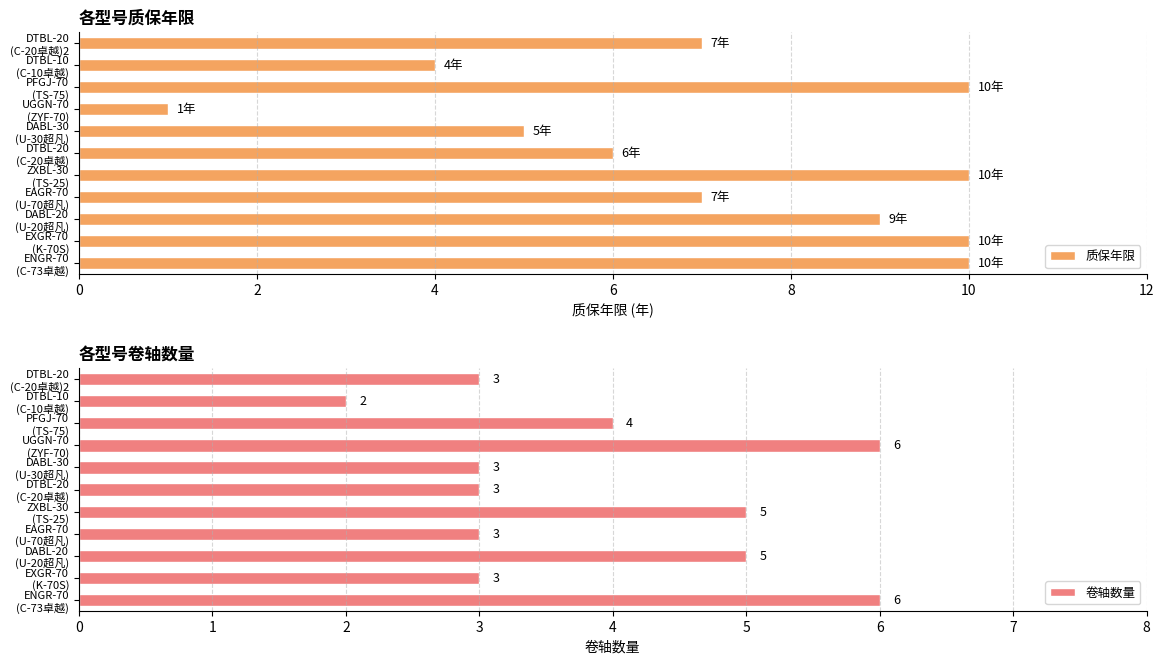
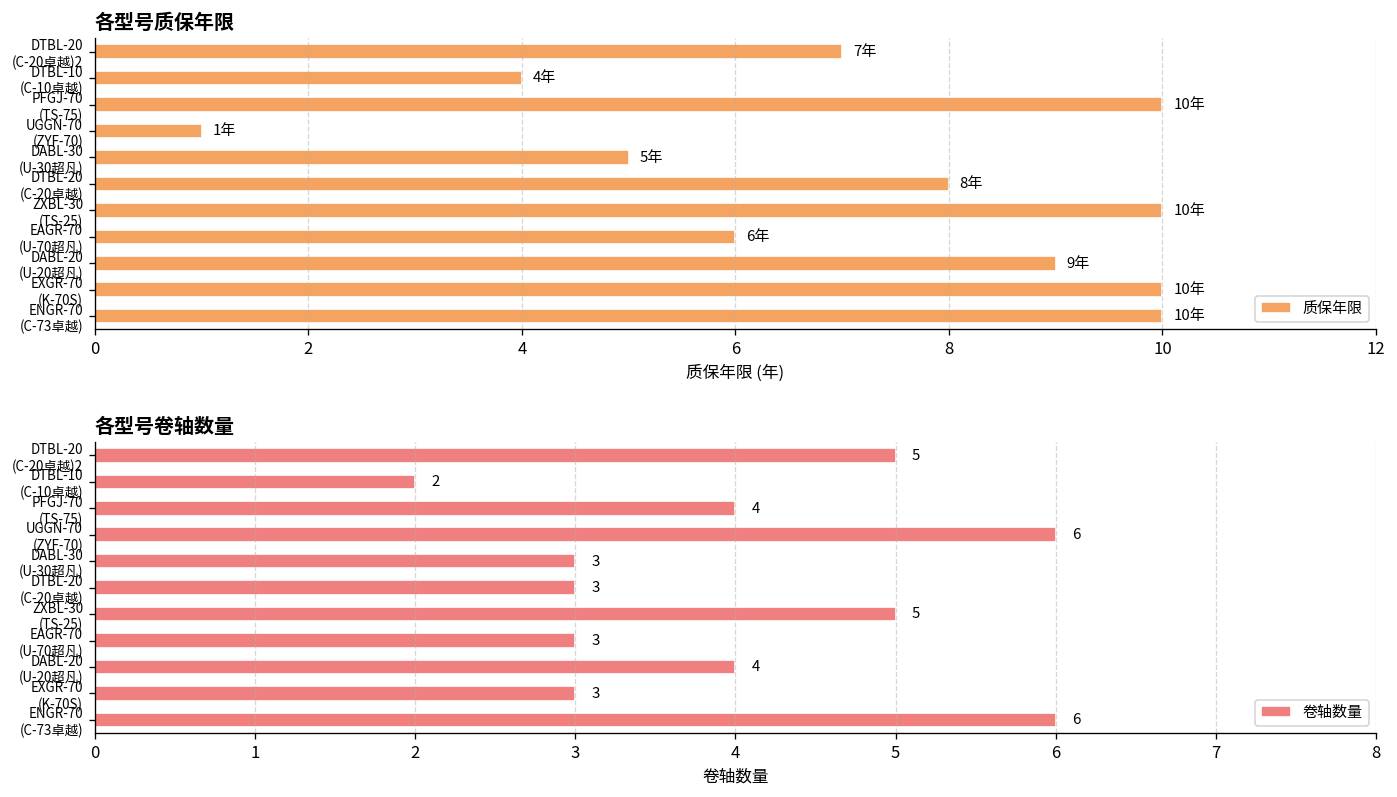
各型号质保年限, DTBL-20 (C-20卓越): 6年 -> 8年
各型号质保年限, EAGR-70 (U-70超凡): 7年 -> 6年
各型号卷轴数量, DTBL-20 (C-20卓越)2: 3 -> 5
各型号卷轴数量, DABL-20 (U-20超凡): 5 -> 4
